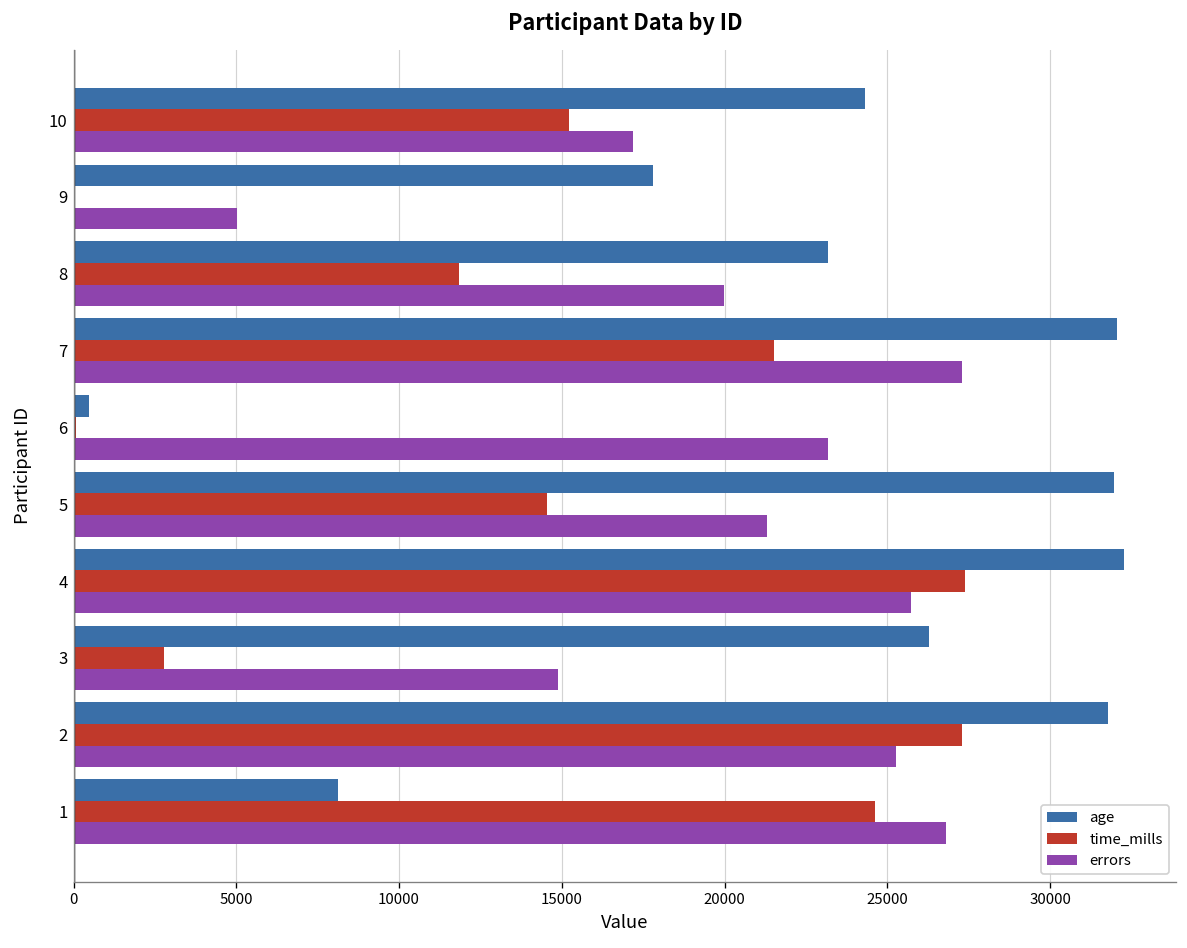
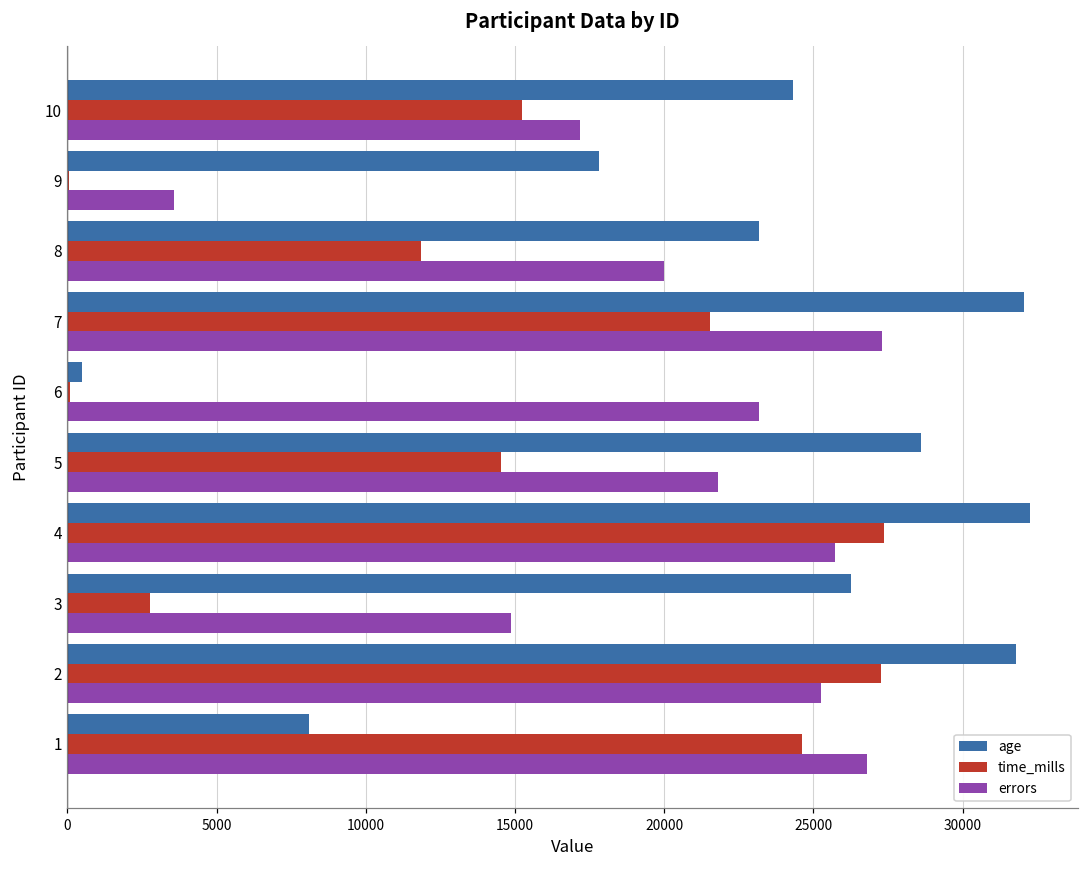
errors, 9: 5000 -> 3600
age, 5: 32000 -> 28600
errors, 5: 21300 -> 21800
